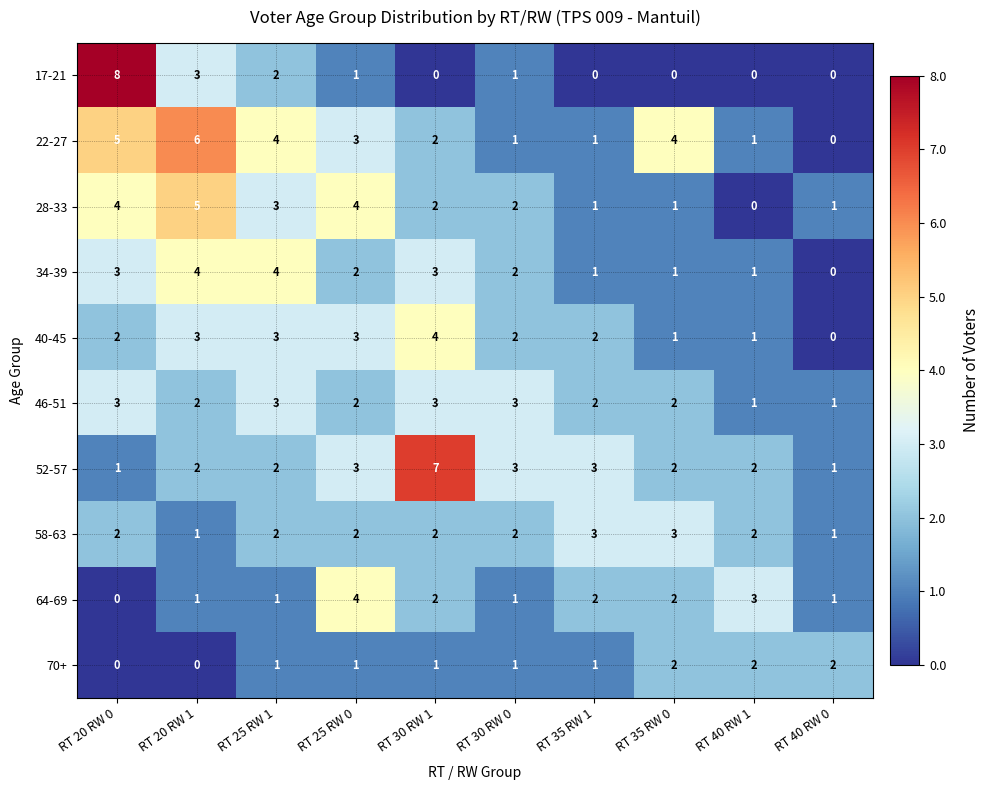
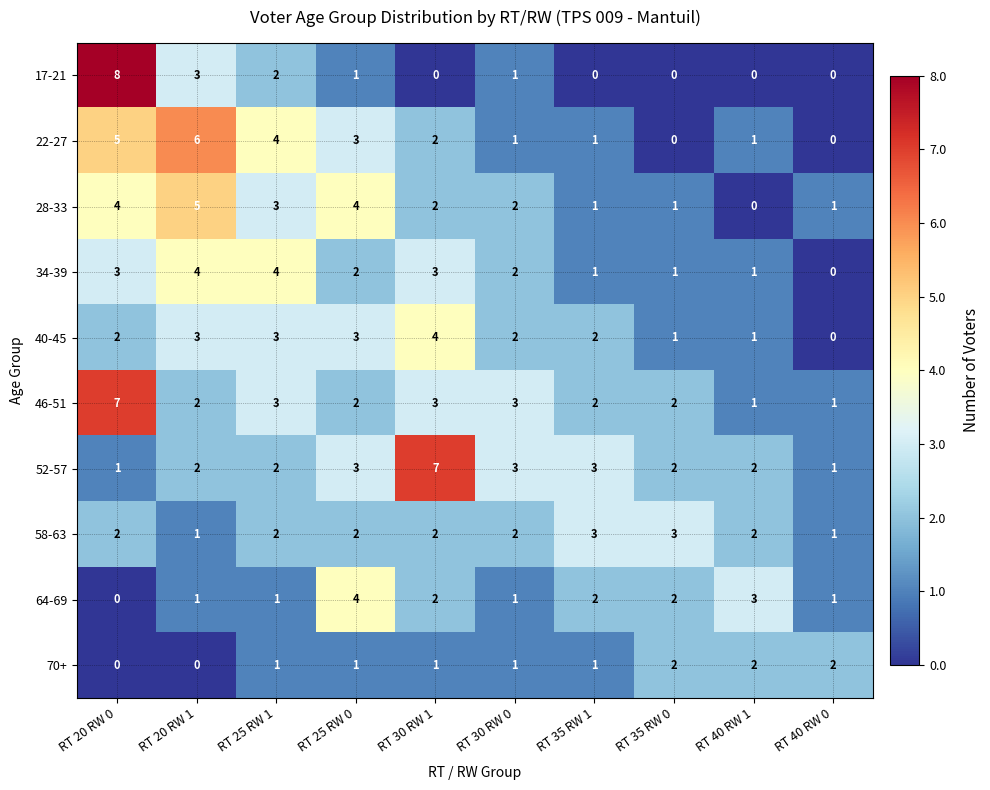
22-27, RT 35 RW 0: 4 -> 0
46-51, RT 20 RW 0: 3 -> 7
